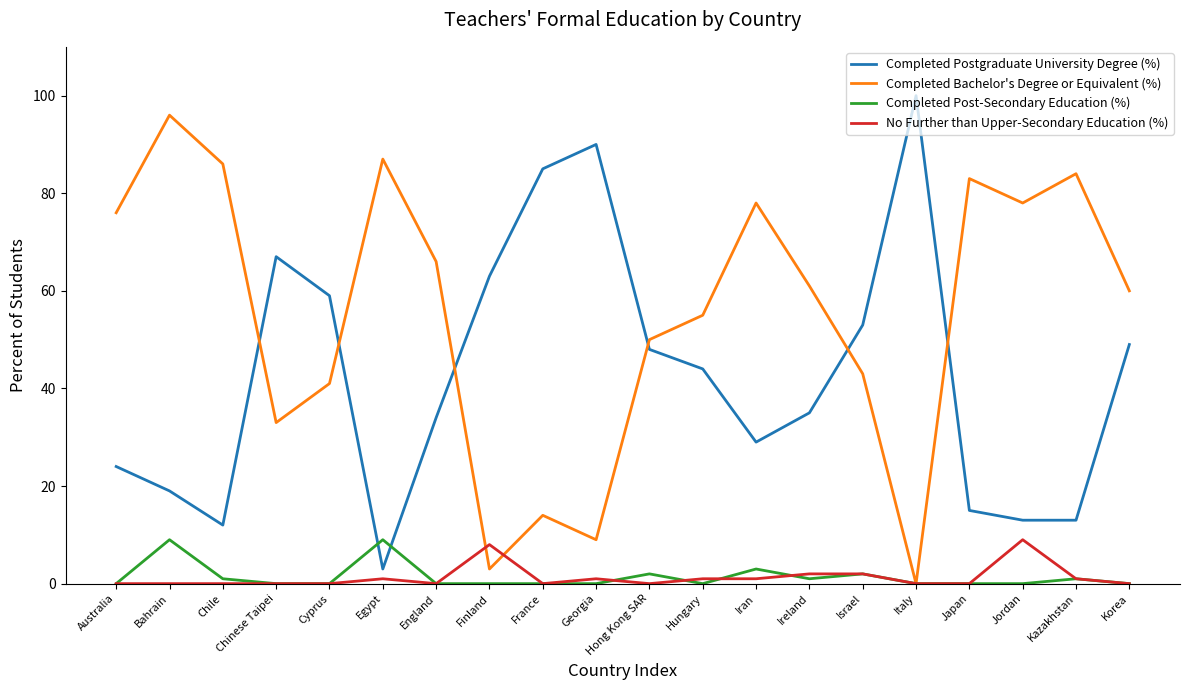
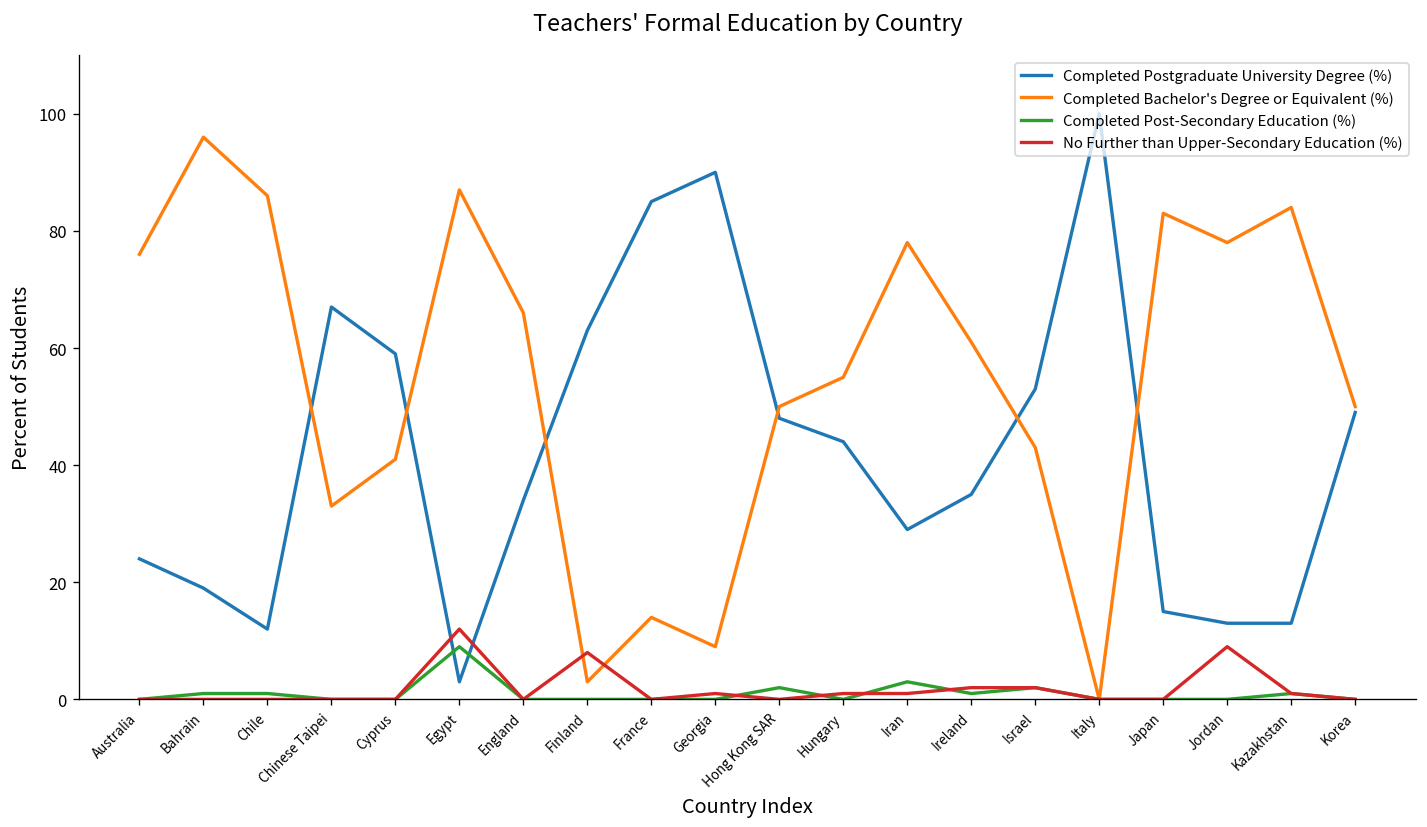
Completed Post-Secondary Education (%), Bahrain: 9 -> 1
No Further than Upper-Secondary Education (%), Egypt: 1 -> 12
Completed Bachelor's Degree or Equivalent (%), Korea: 60 -> 50
